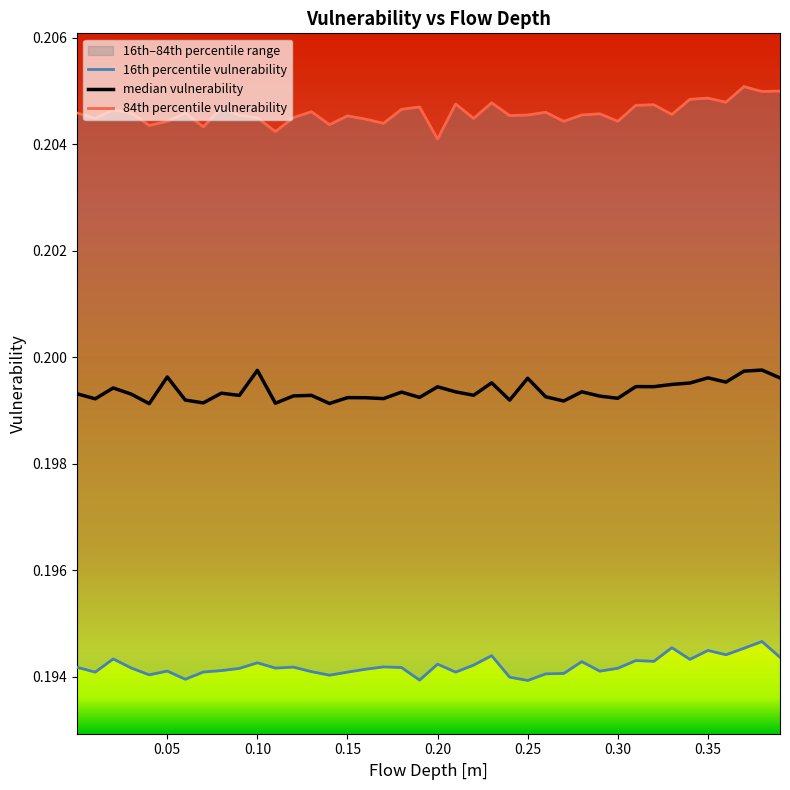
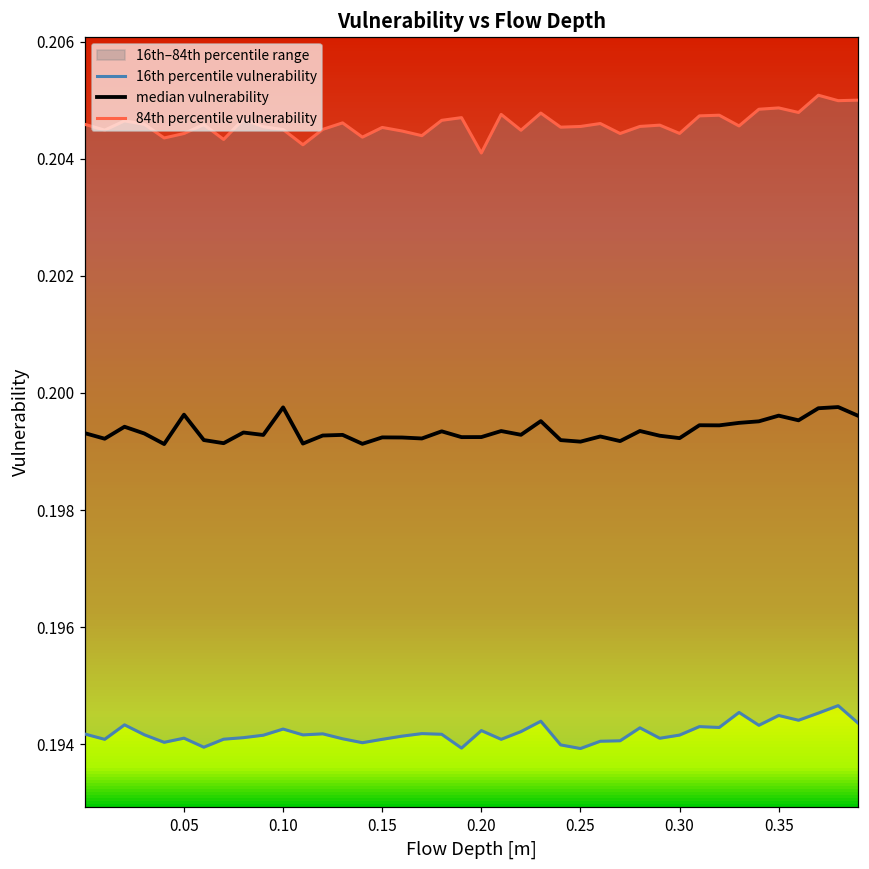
median vulnerability, 0.20: 0.1994 -> 0.1992
median vulnerability, 0.25: 0.1996 -> 0.1992
